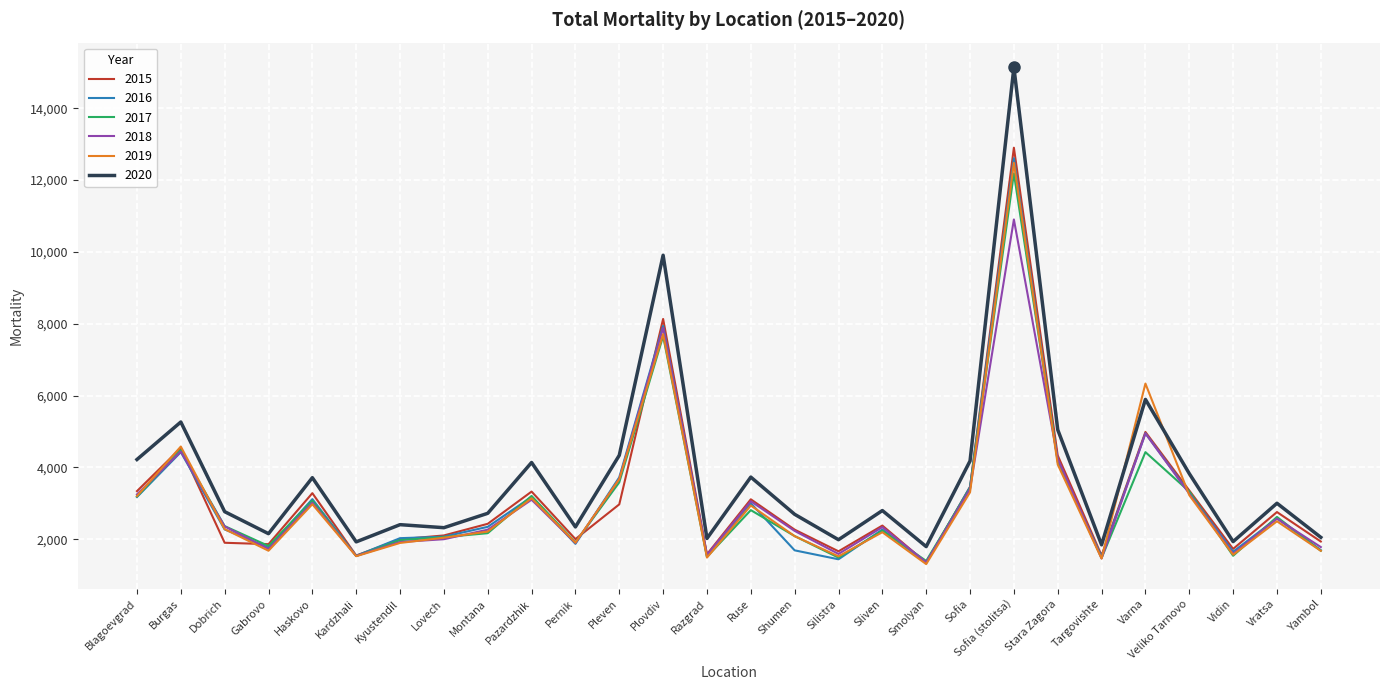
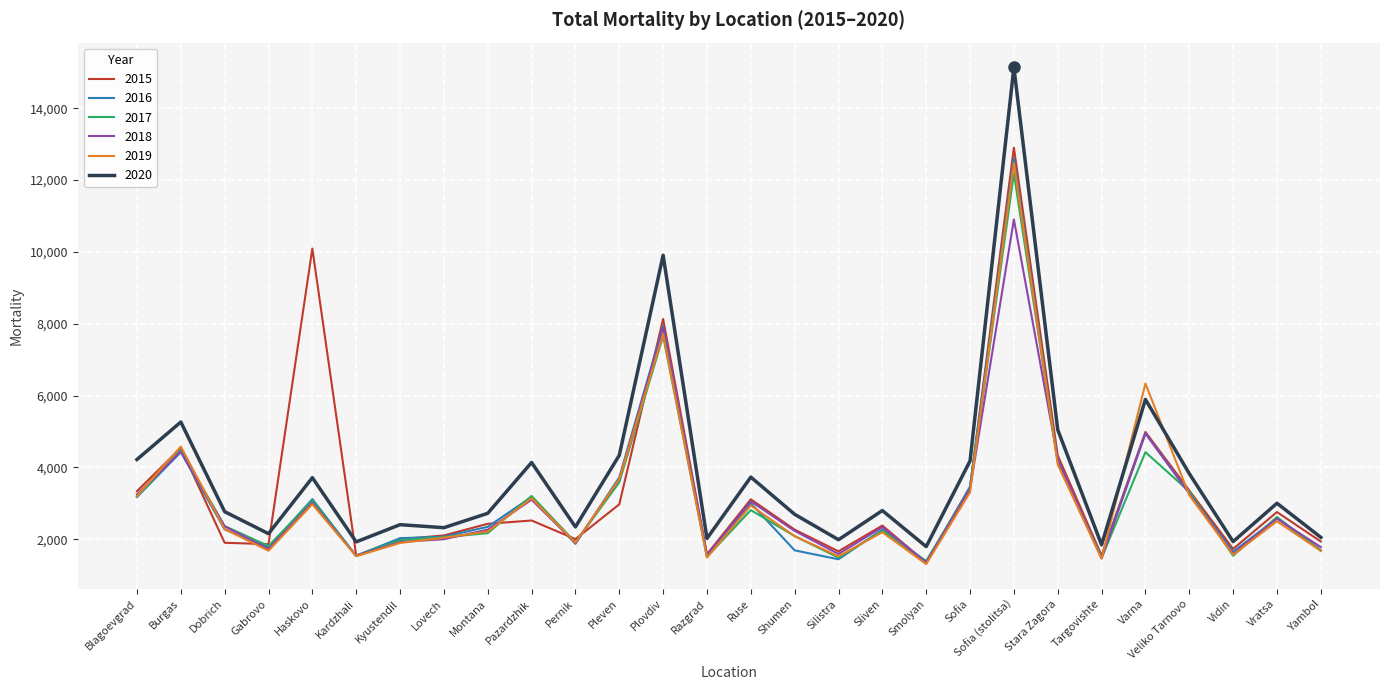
2015, Haskovo: 3,300 -> 10,100
2015, Pazardzhik: 3,300 -> 2,500
